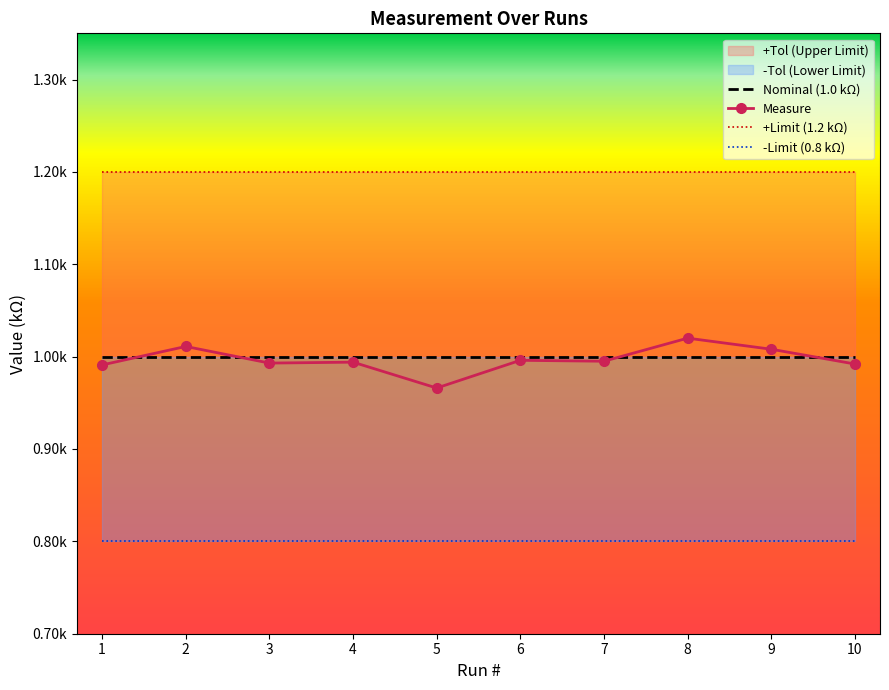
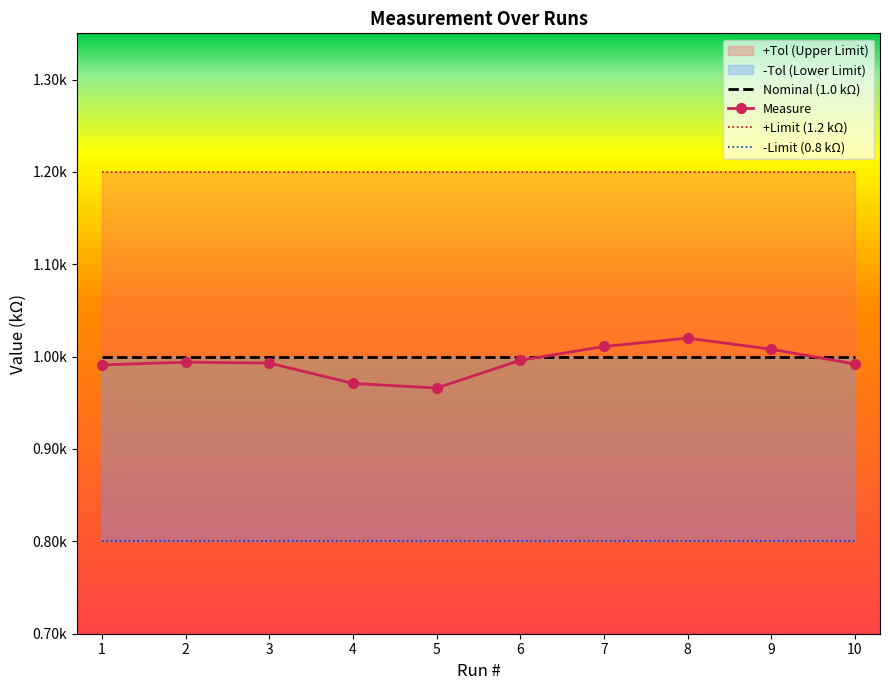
Measure, 2: 1010 -> 990
Measure, 4: 990 -> 970
Measure, 7: 1000 -> 1010
